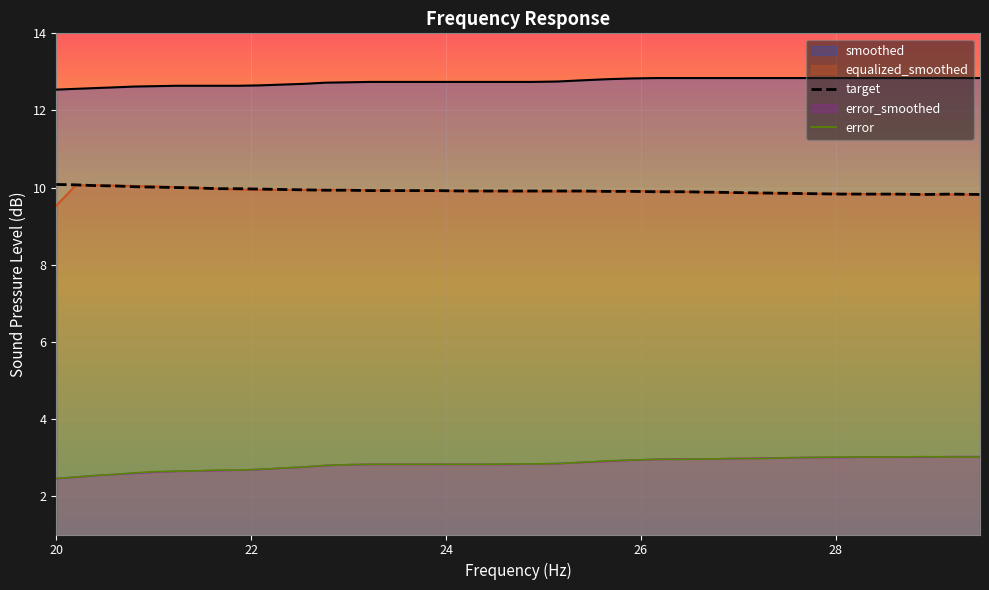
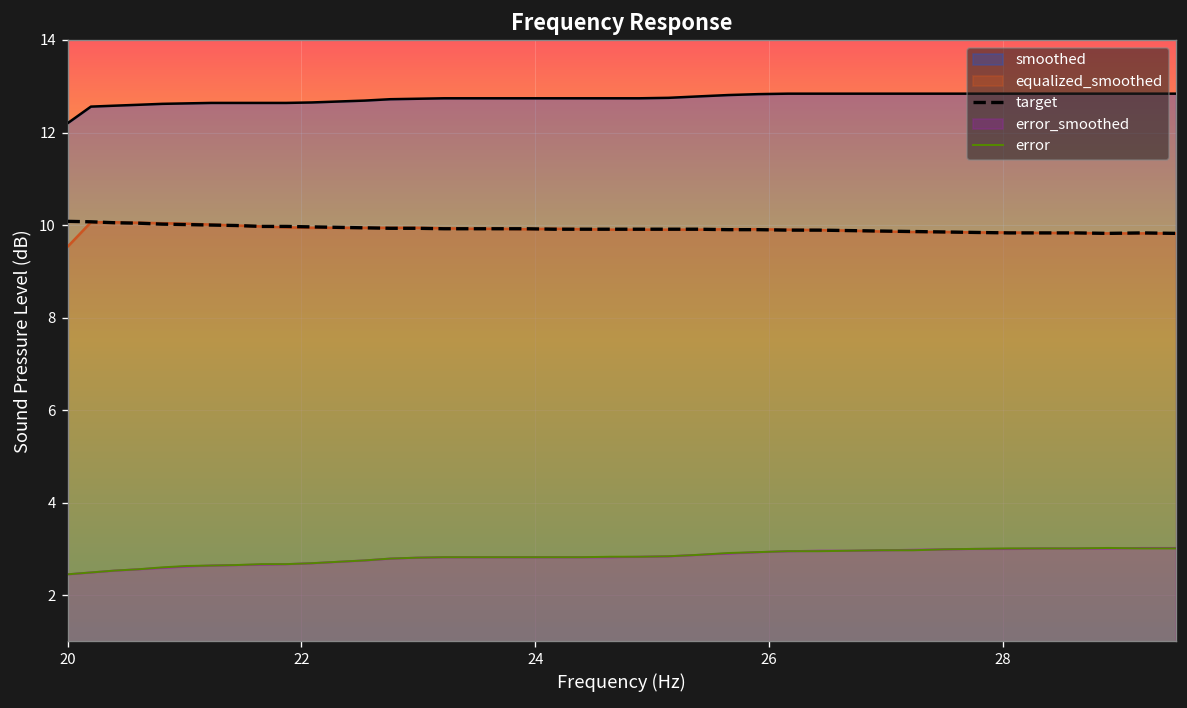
smoothed, 20: 12.5 -> 12.2
